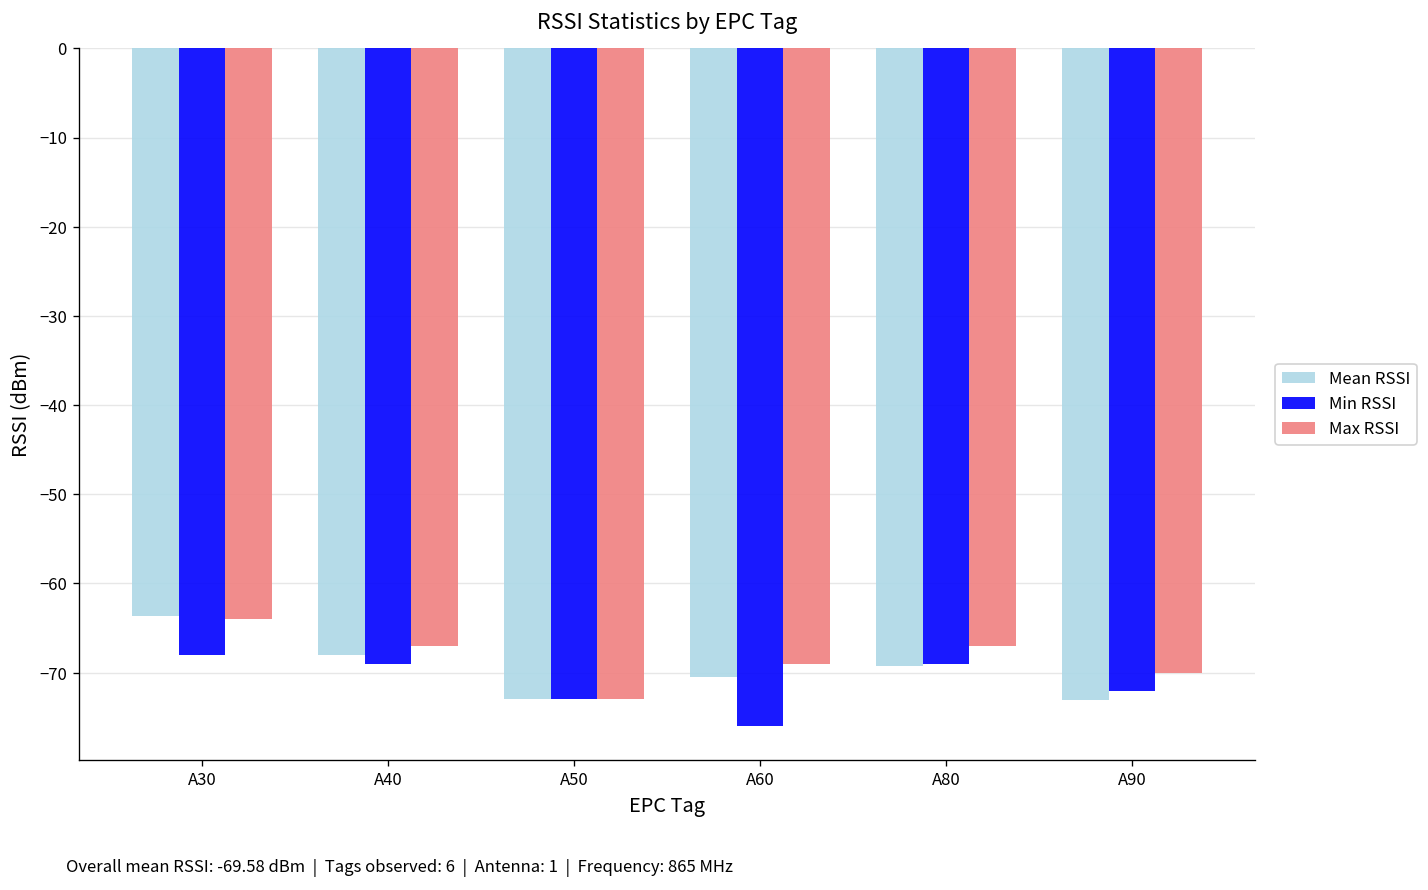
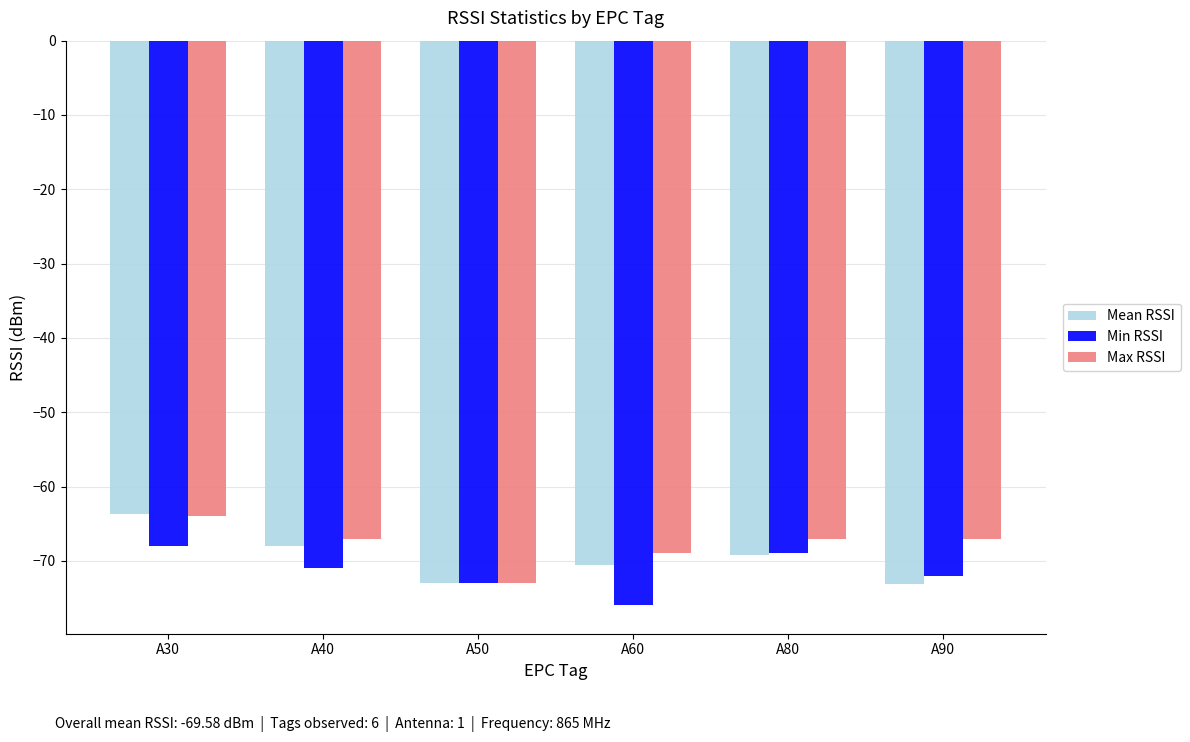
Min RSSI, A40: -69 -> -71
Max RSSI, A90: -70 -> -67
